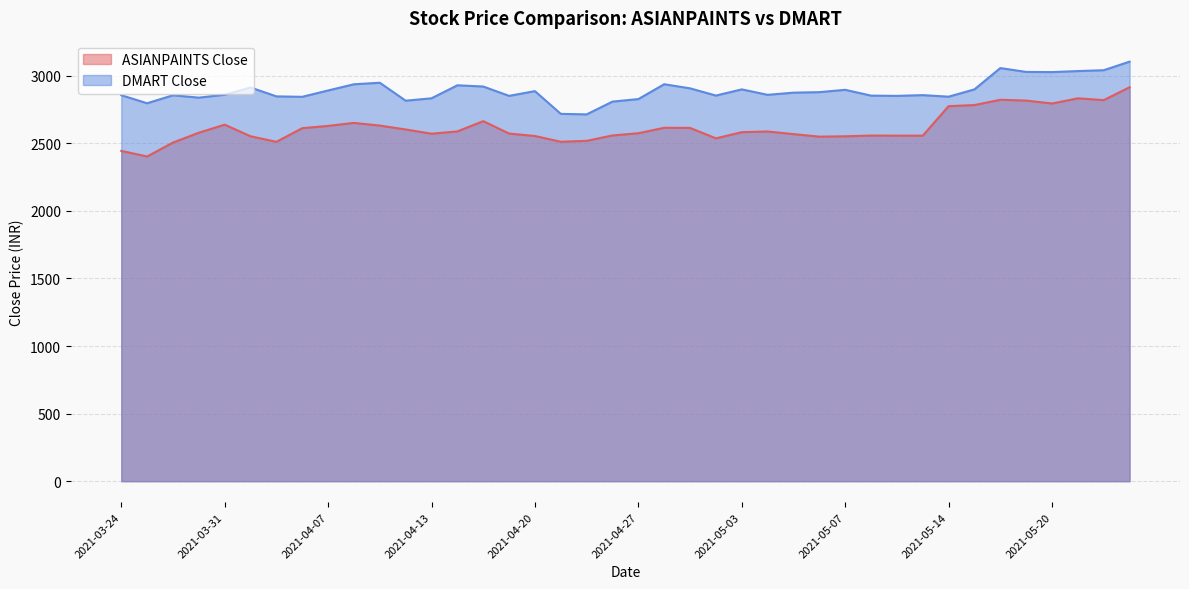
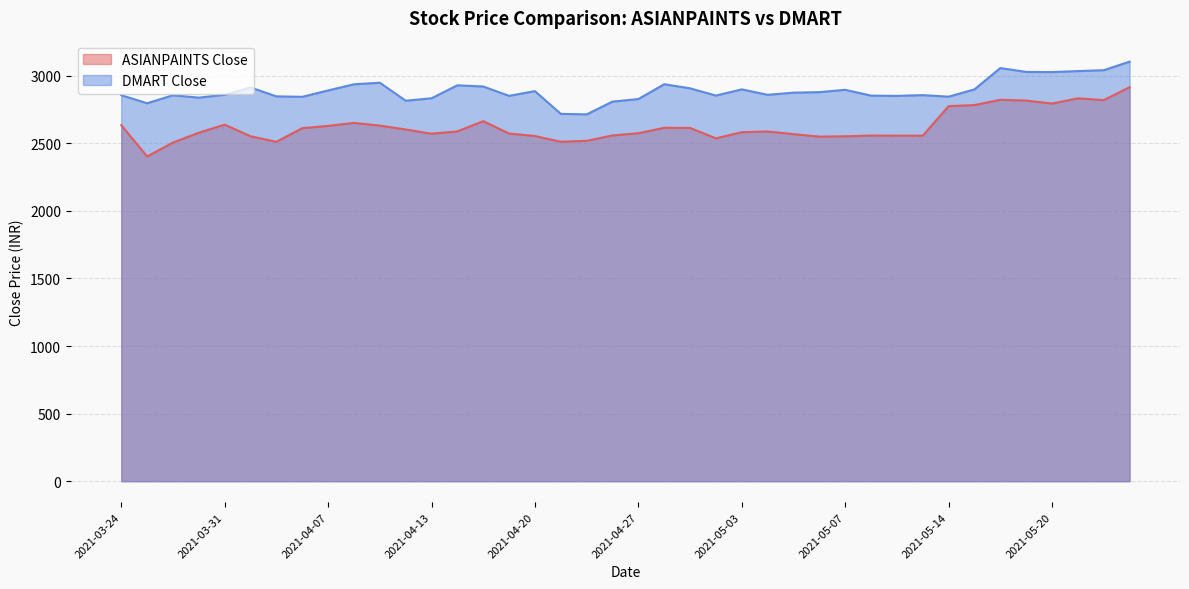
ASIANPAINTS Close, 2021-03-24: 2440 -> 2630
